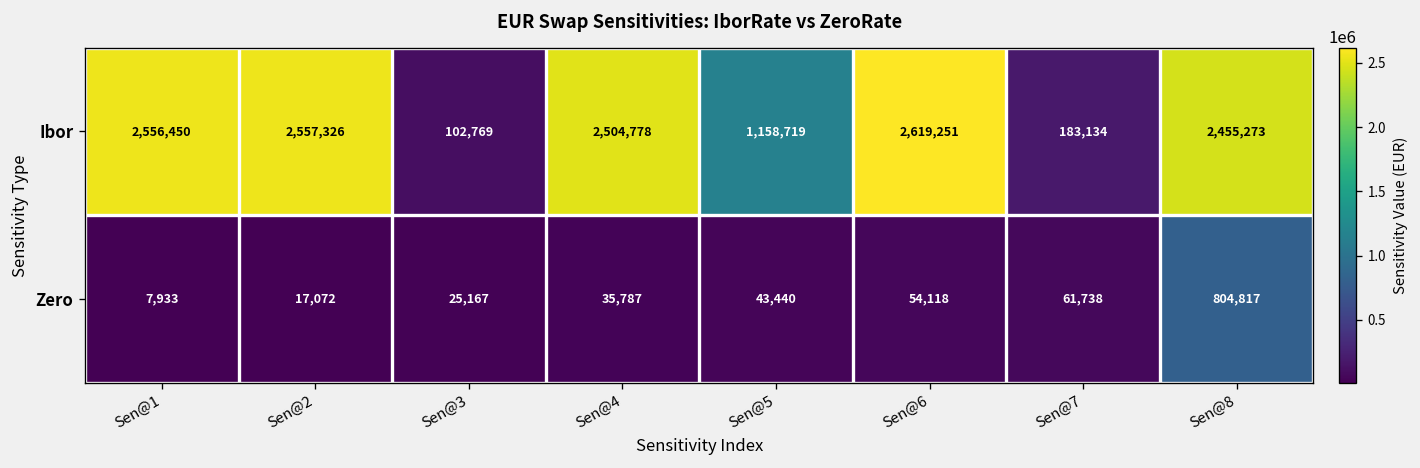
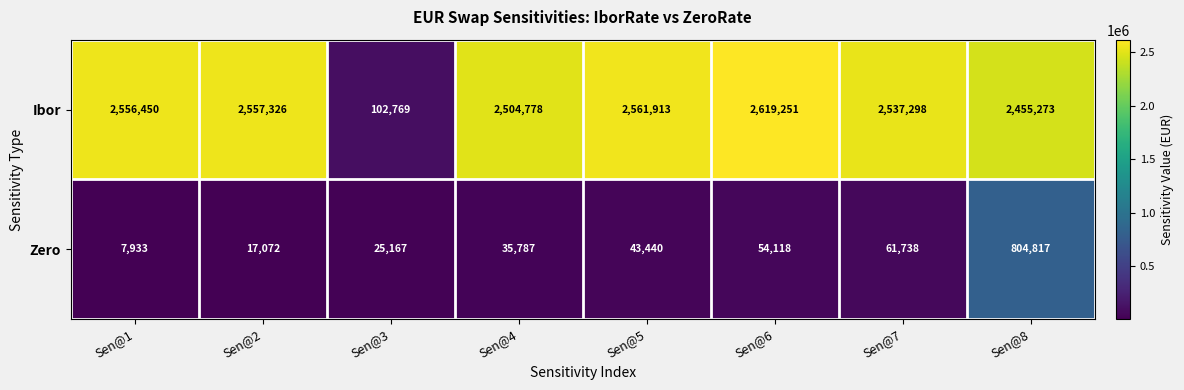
Ibor, Sen@5: 1,158,719 -> 2,561,913
Ibor, Sen@7: 183,134 -> 2,537,298
